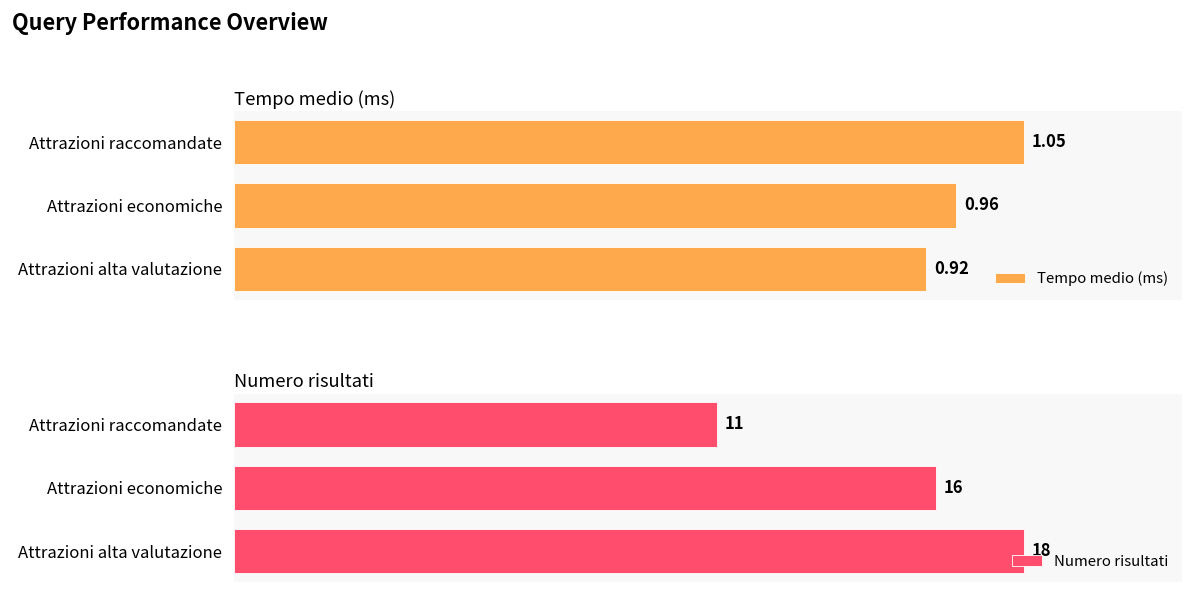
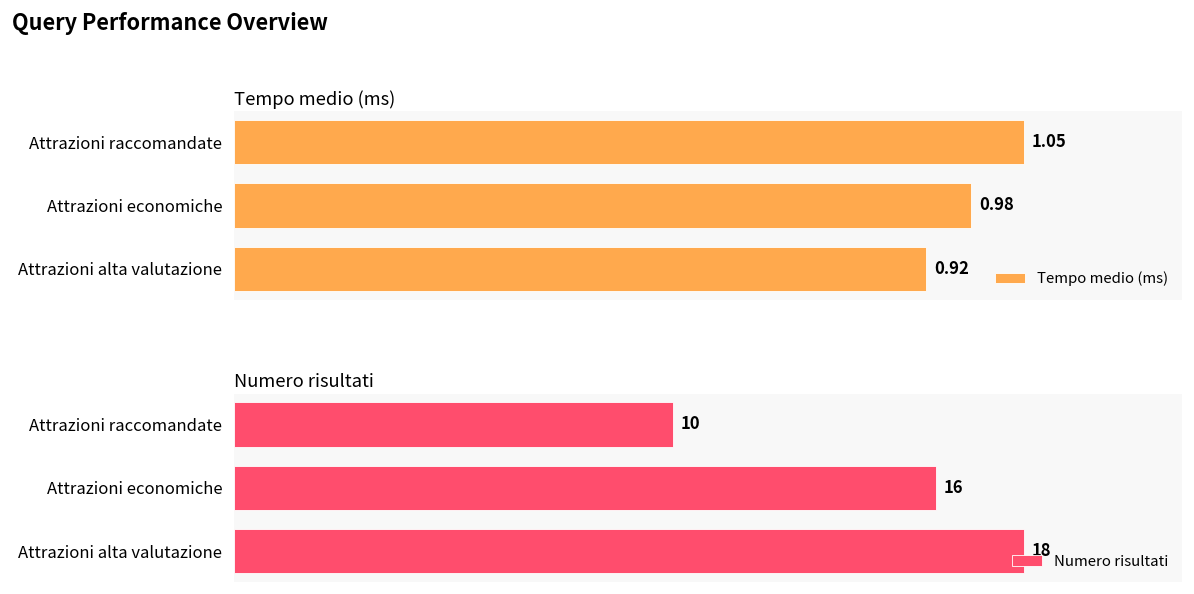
Tempo medio (ms), Attrazioni economiche: 0.96 -> 0.98
Numero risultati, Attrazioni raccomandate: 11 -> 10
